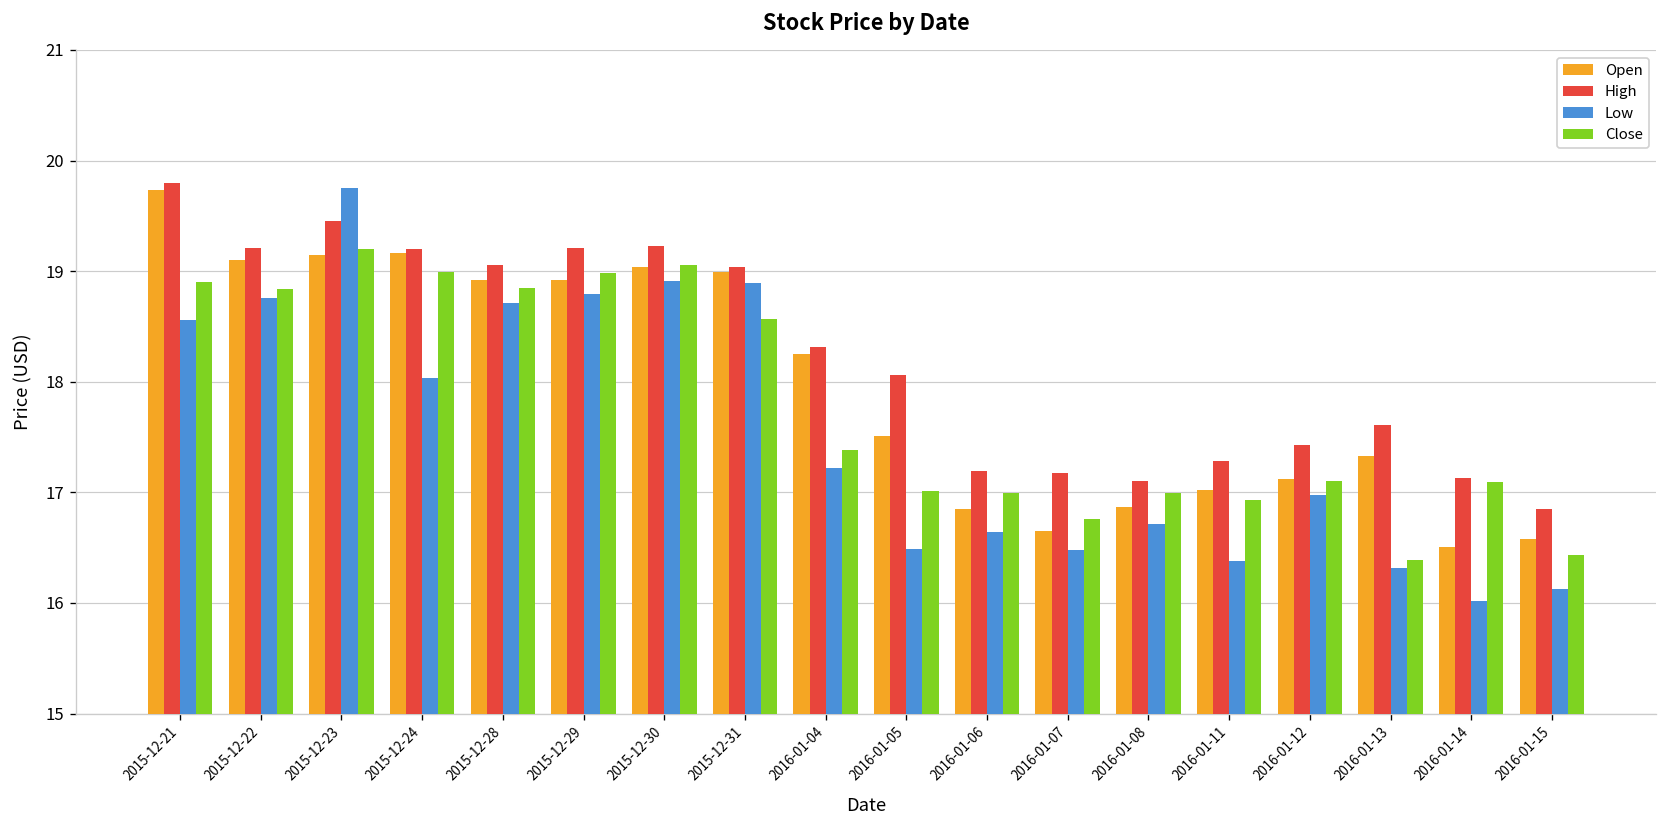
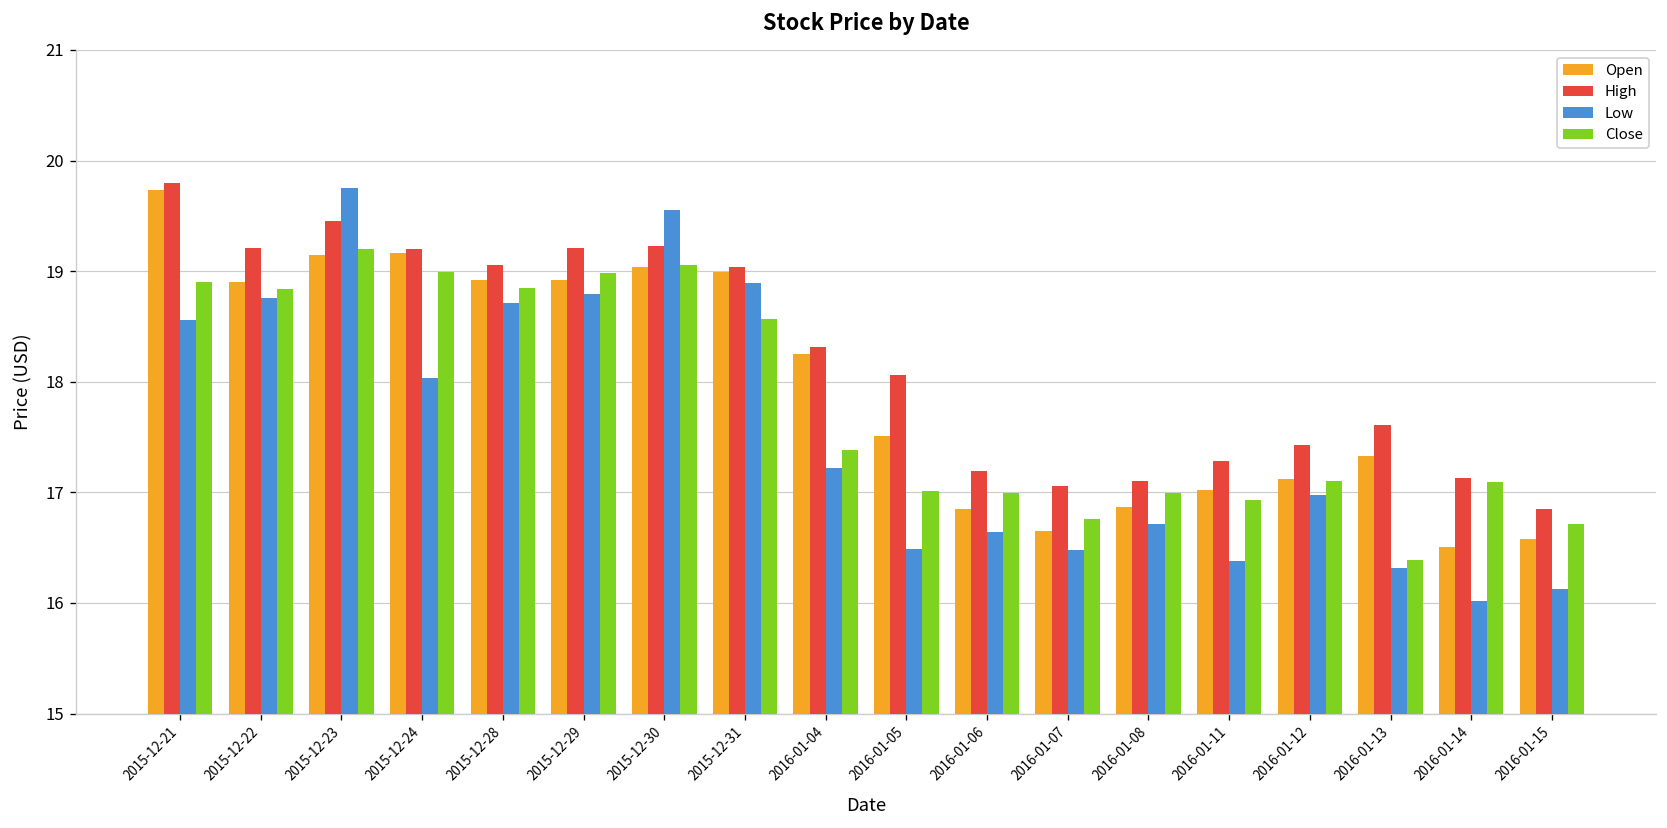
Open, 2015-12-22: 19.1 -> 18.9
Low, 2015-12-30: 18.9 -> 19.6
High, 2016-01-07: 17.2 -> 17.1
Close, 2016-01-15: 16.4 -> 16.7
